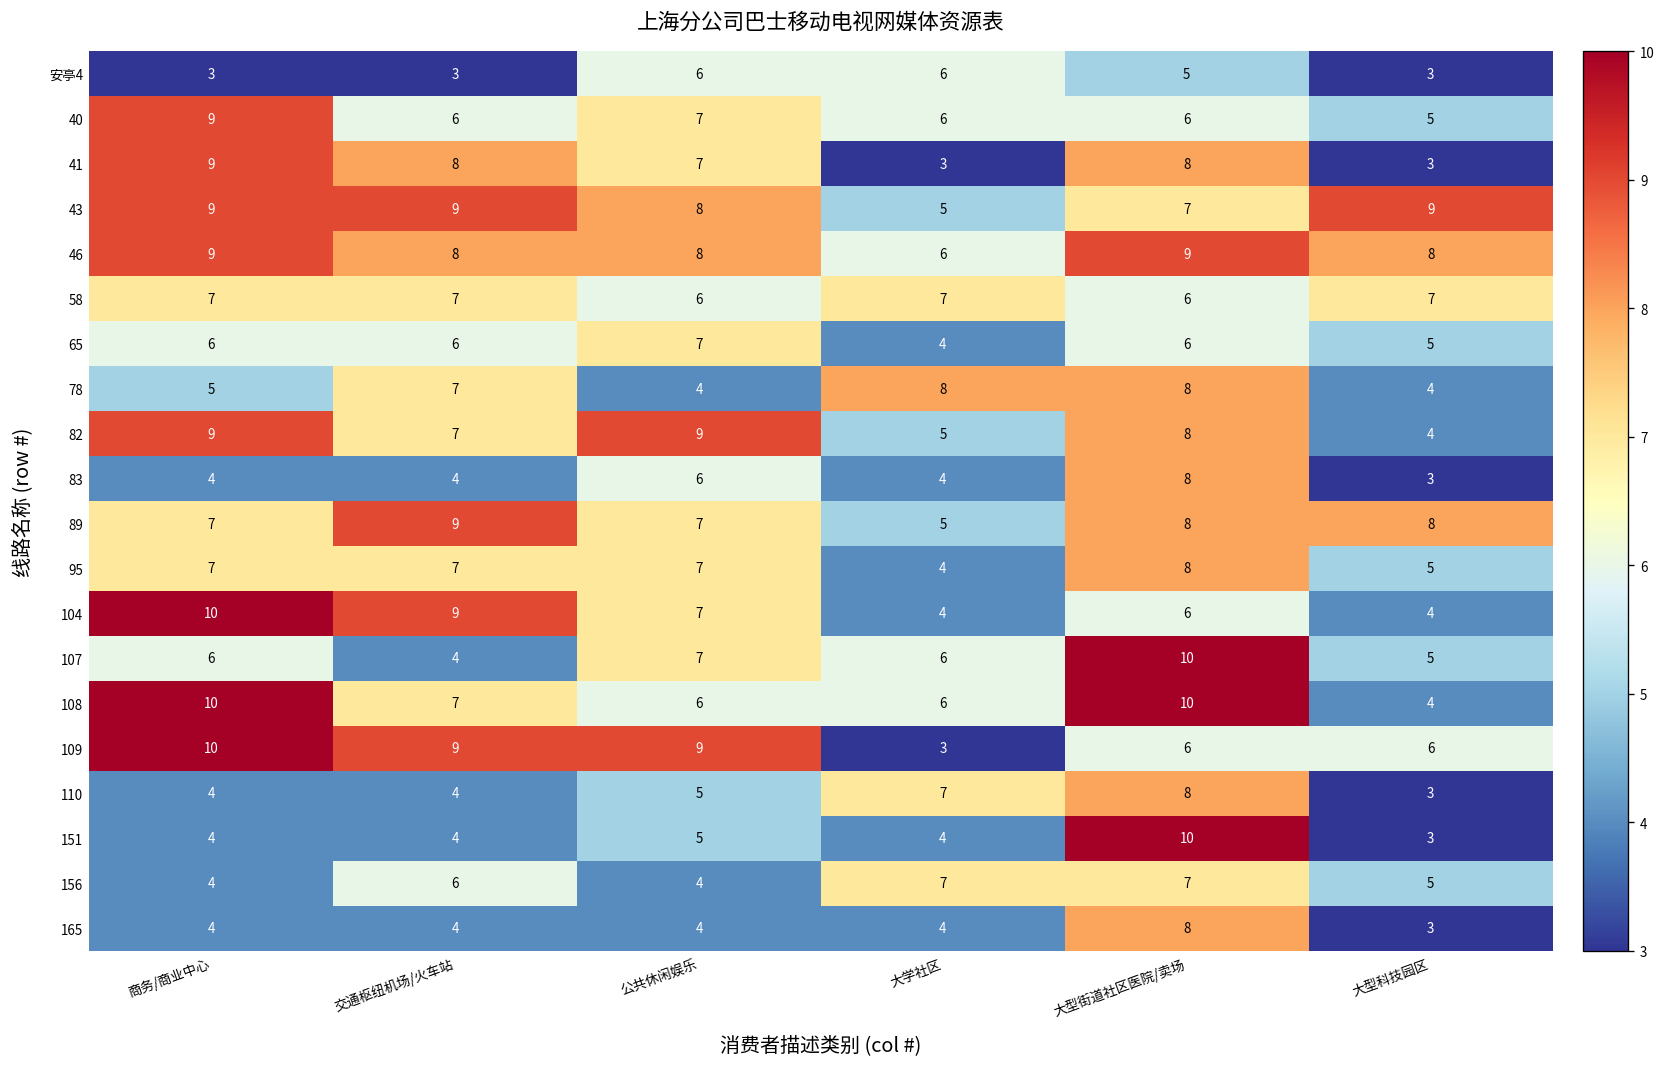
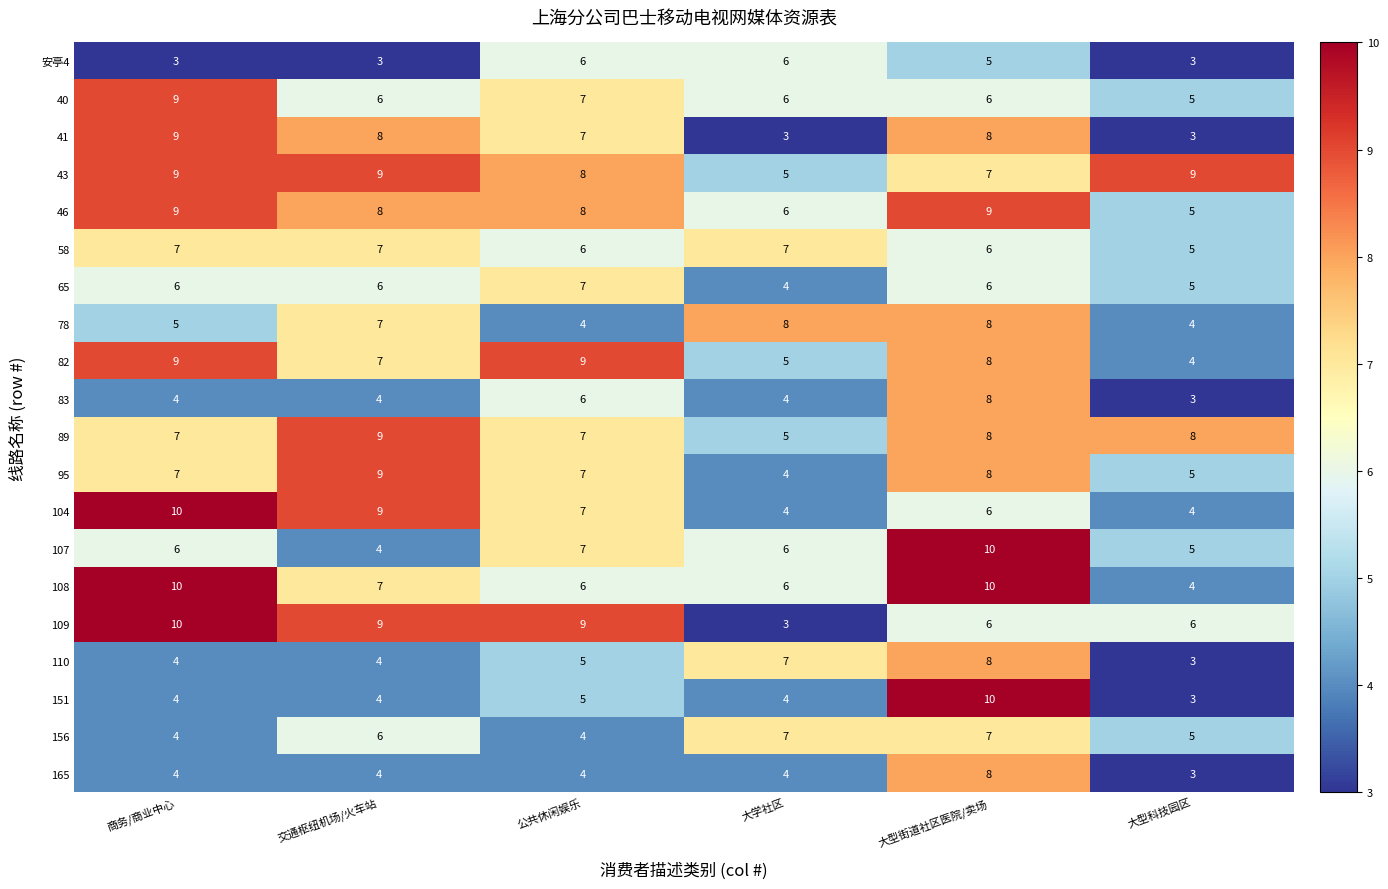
46, 大型科技园区: 8 -> 5
58, 大型科技园区: 7 -> 5
95, 交通枢纽机场/火车站: 7 -> 9
